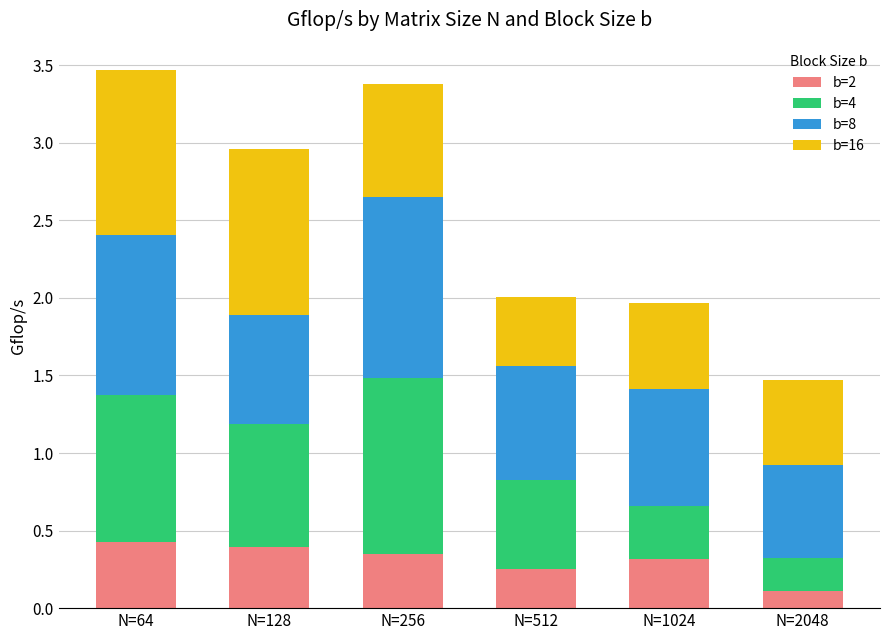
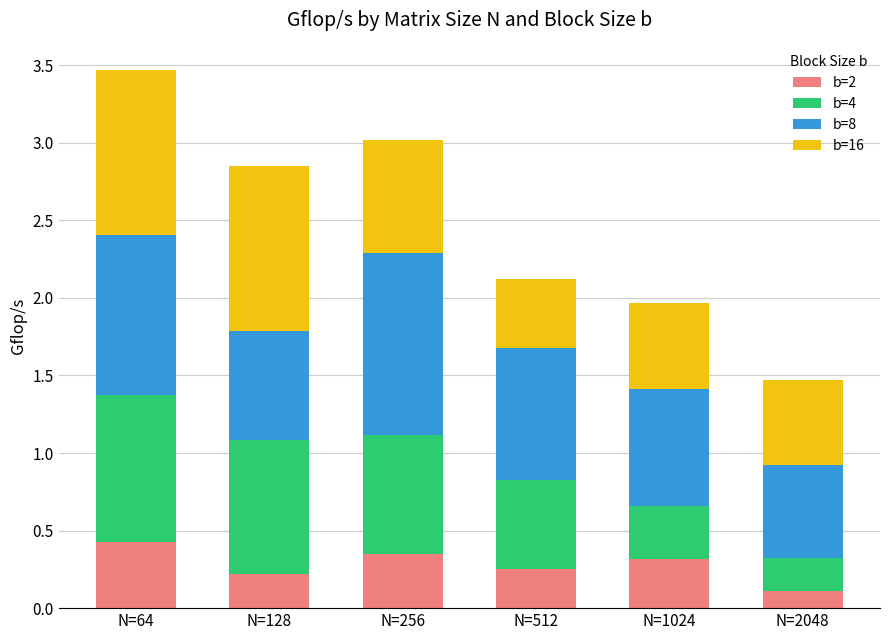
b=2, N=128: 0.39 -> 0.22
b=4, N=128: 0.79 -> 0.86
b=4, N=256: 1.13 -> 0.77
b=8, N=512: 0.73 -> 0.85
